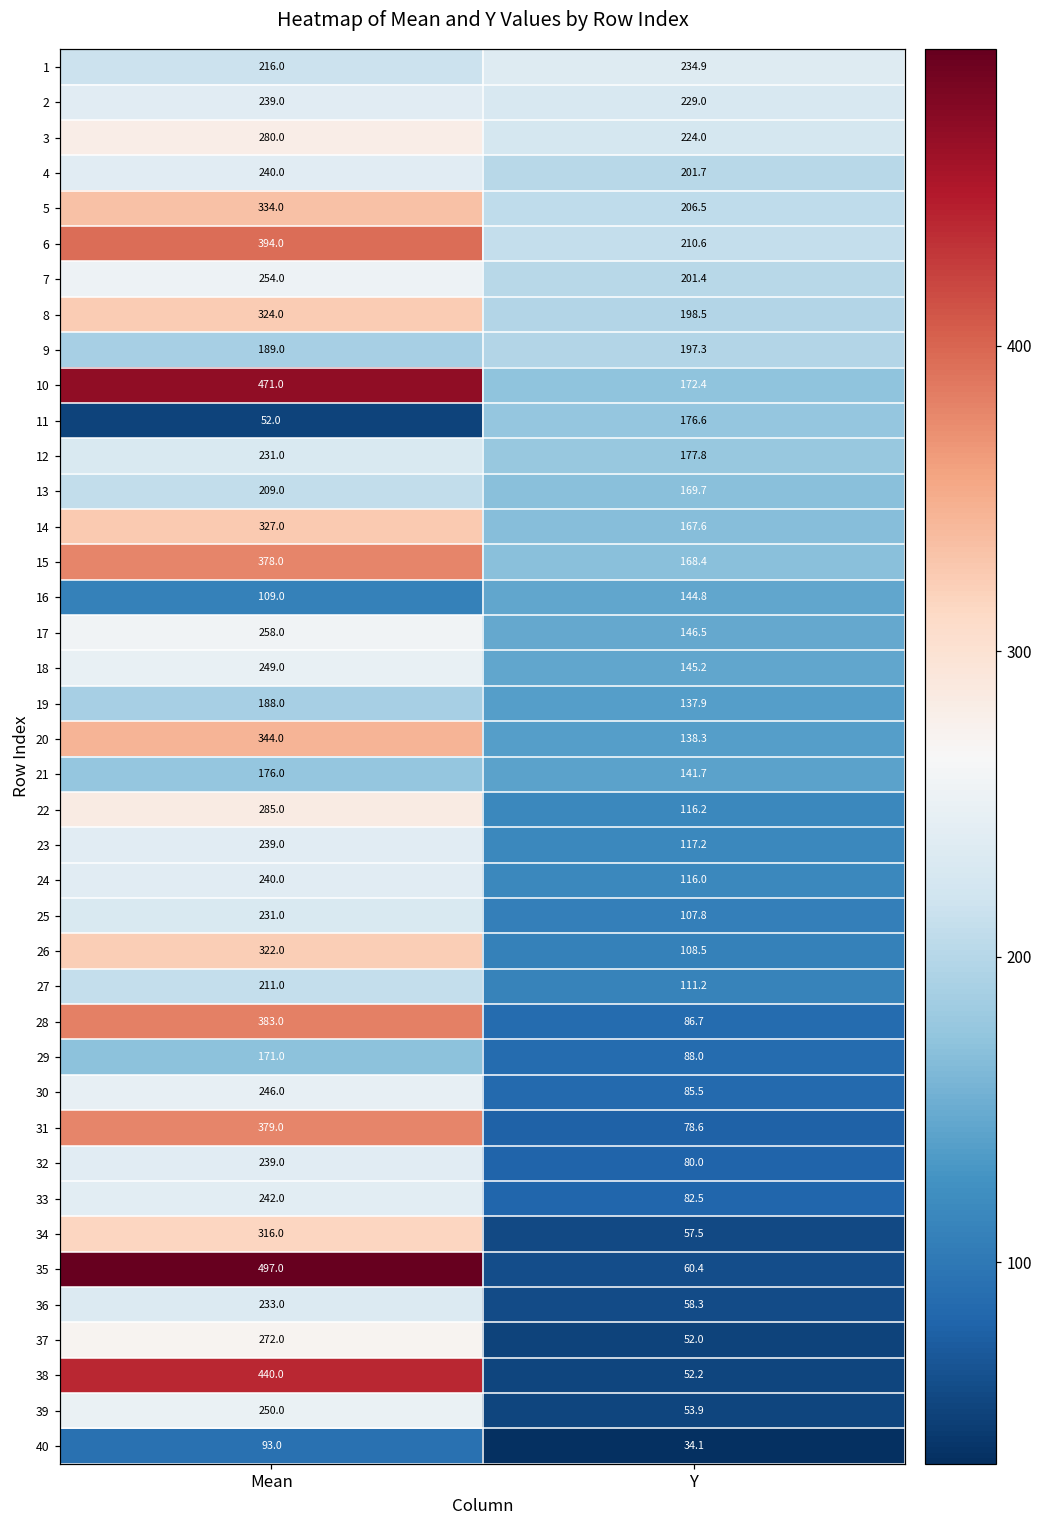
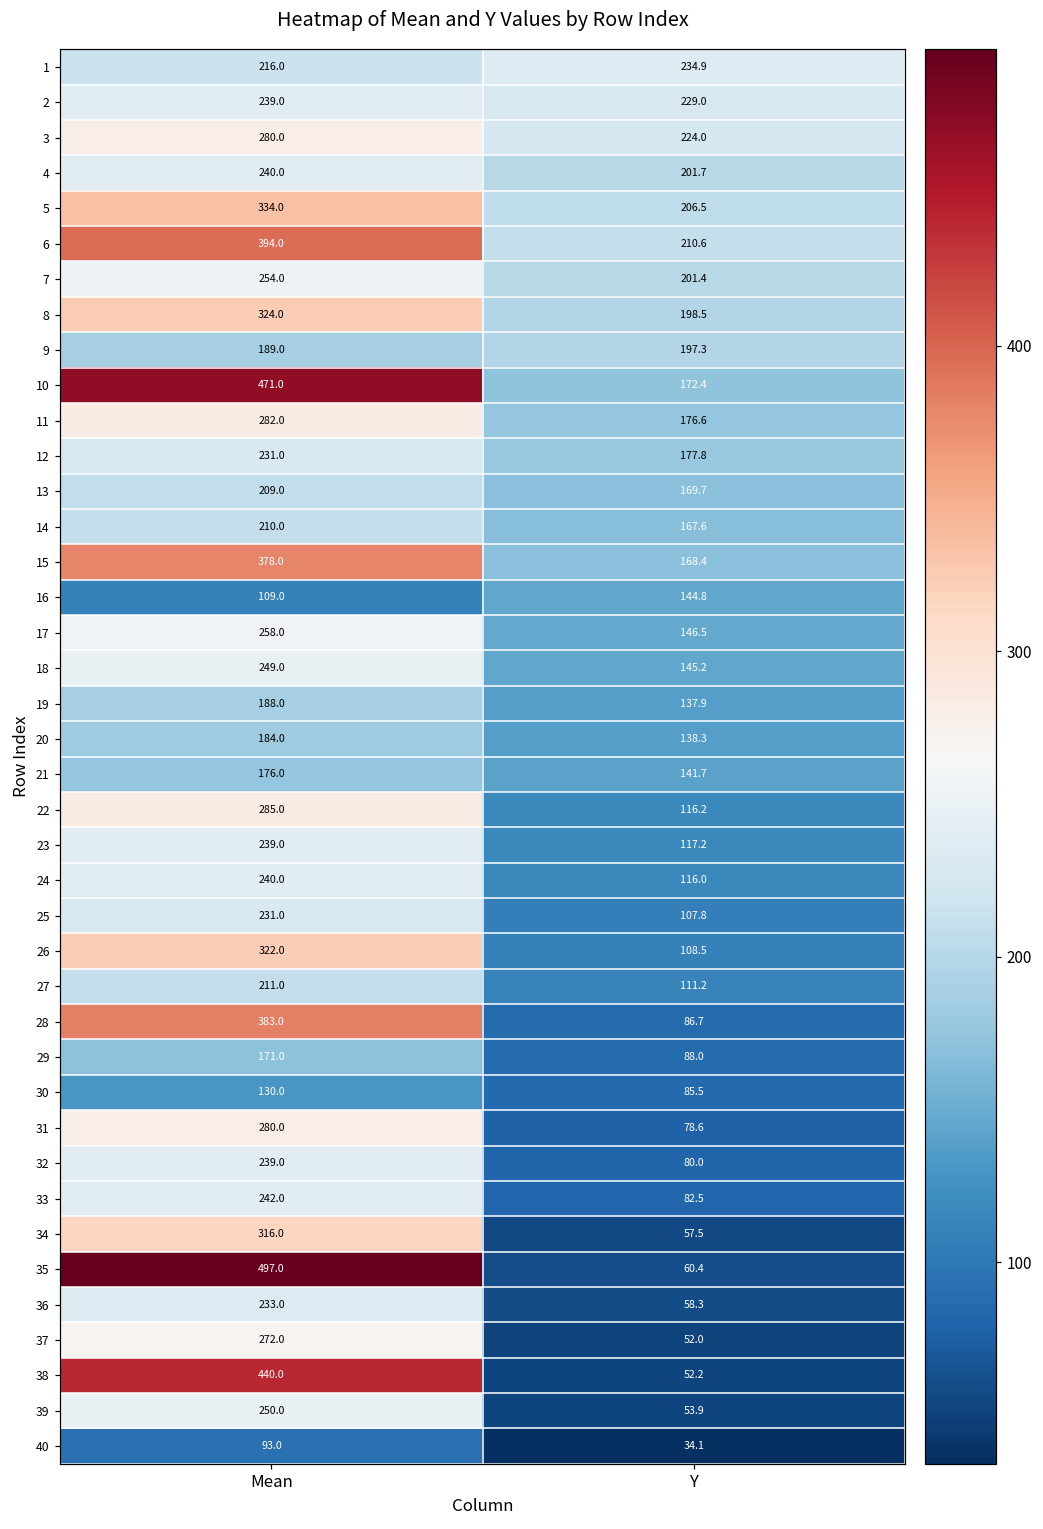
11, Mean: 52.0 -> 282.0
14, Mean: 327.0 -> 210.0
20, Mean: 344.0 -> 184.0
30, Mean: 246.0 -> 130.0
31, Mean: 379.0 -> 280.0
